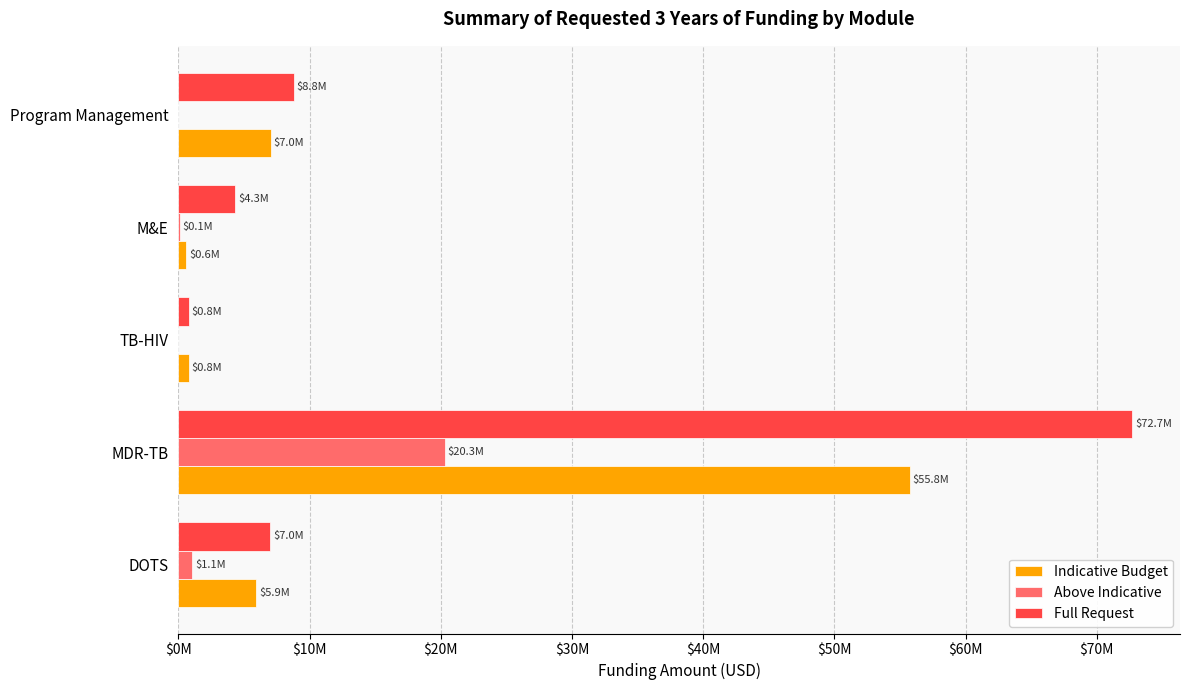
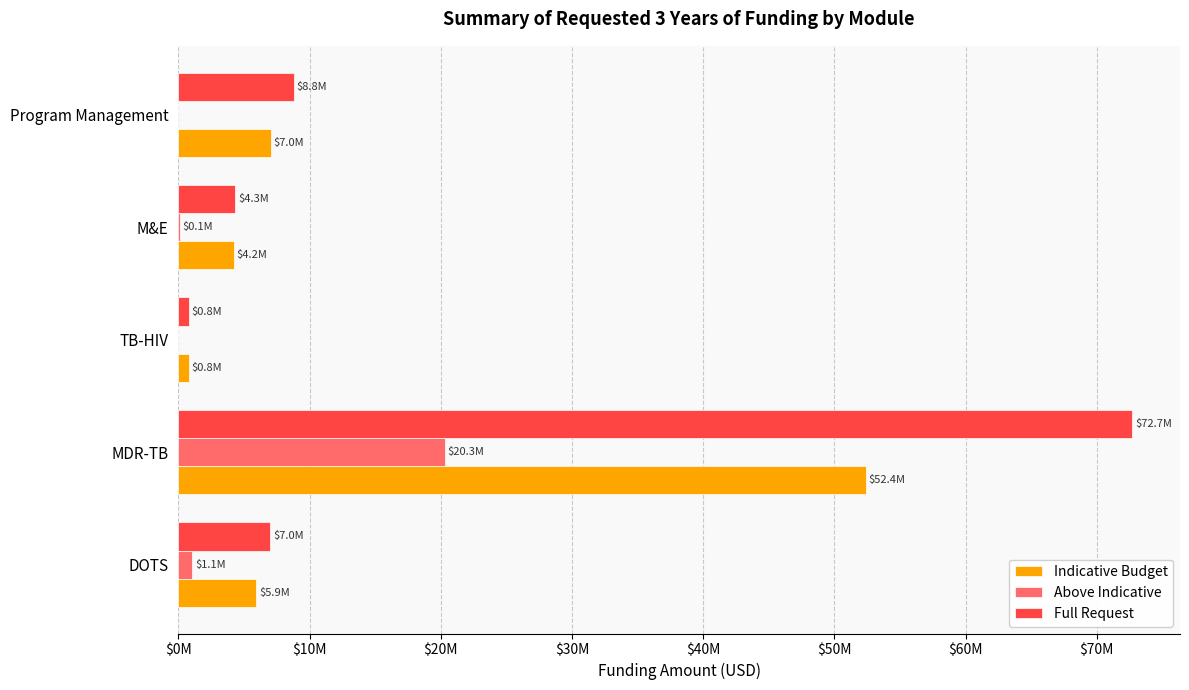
Indicative Budget, M&E: $0.6M -> $4.2M
Indicative Budget, MDR-TB: $55.8M -> $52.4M
